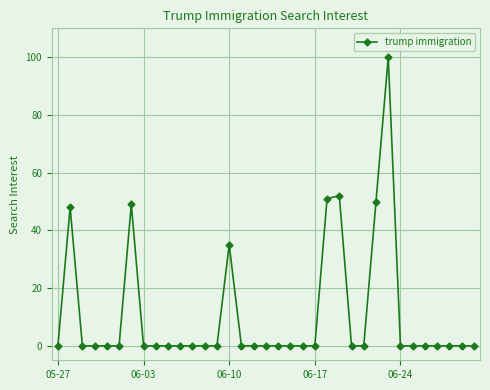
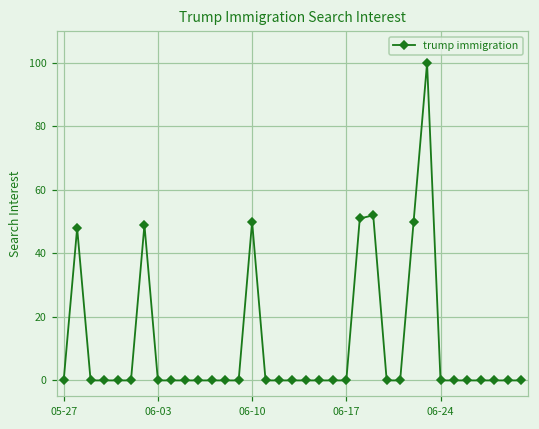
06-10: 35 -> 50
